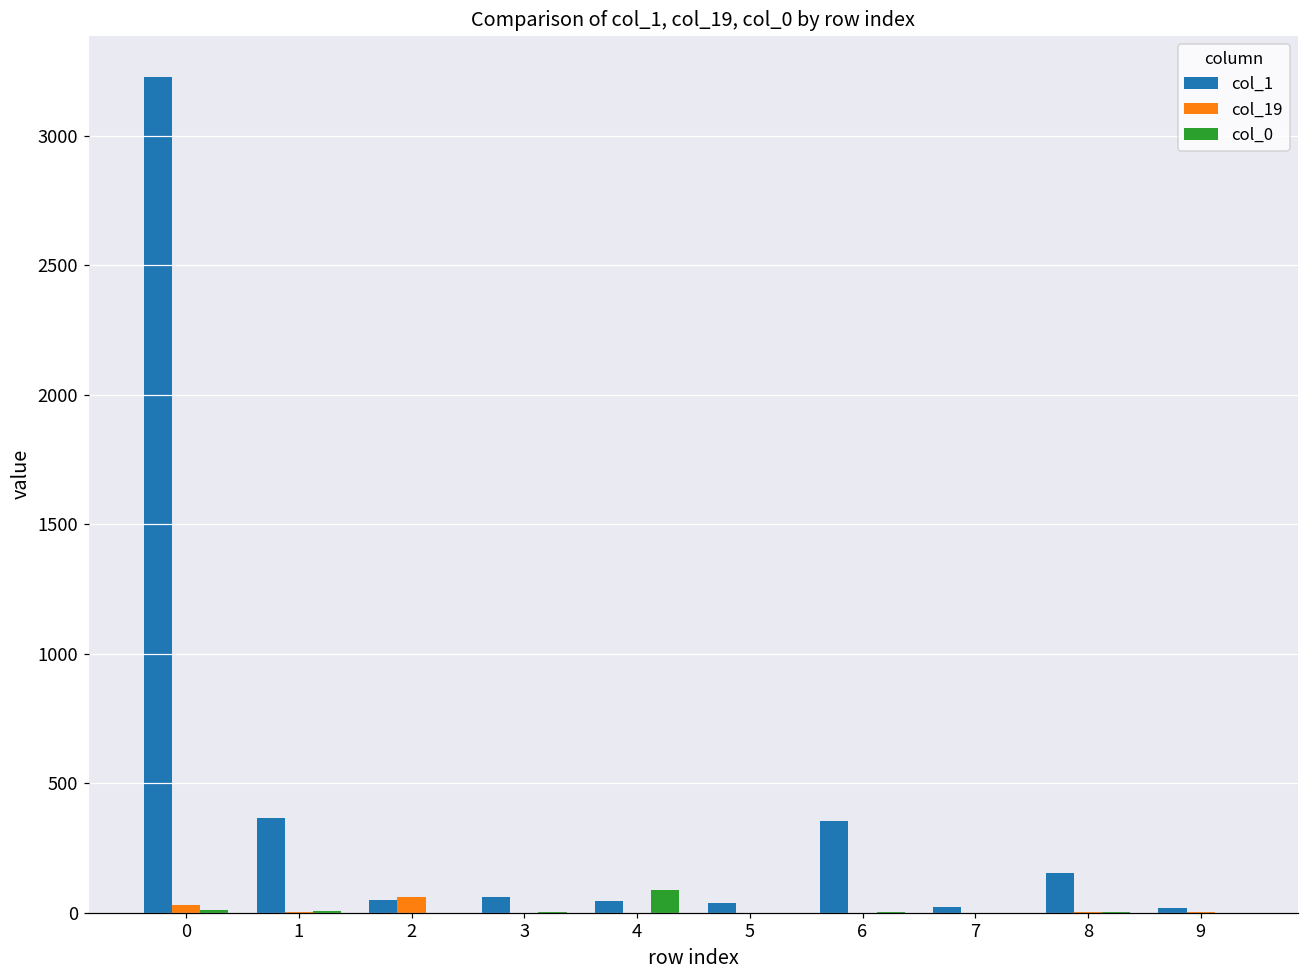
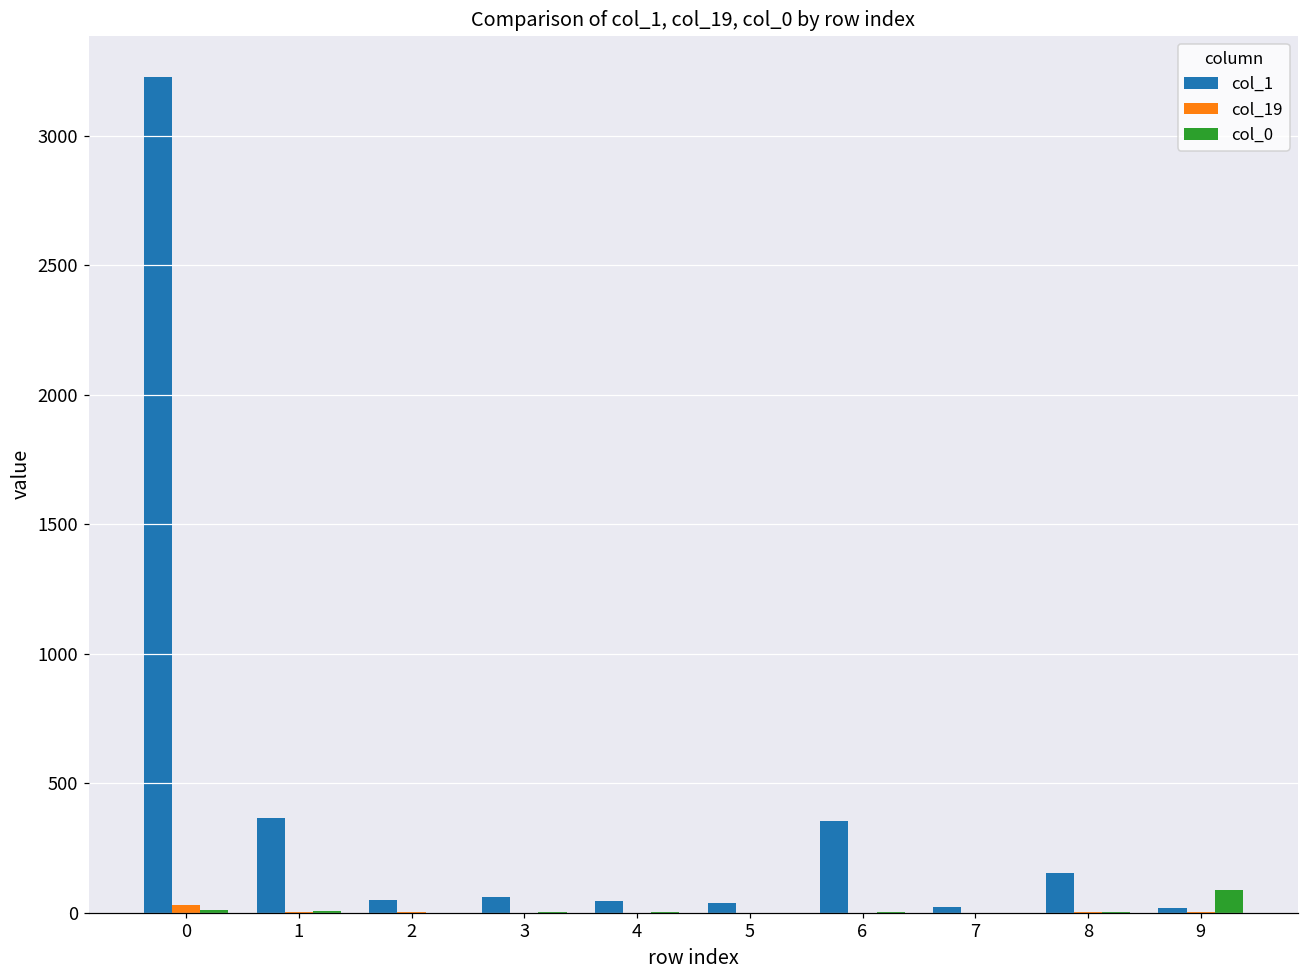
col_19, 2: 60 -> 0
col_0, 4: 90 -> 0
col_0, 9: 0 -> 90
